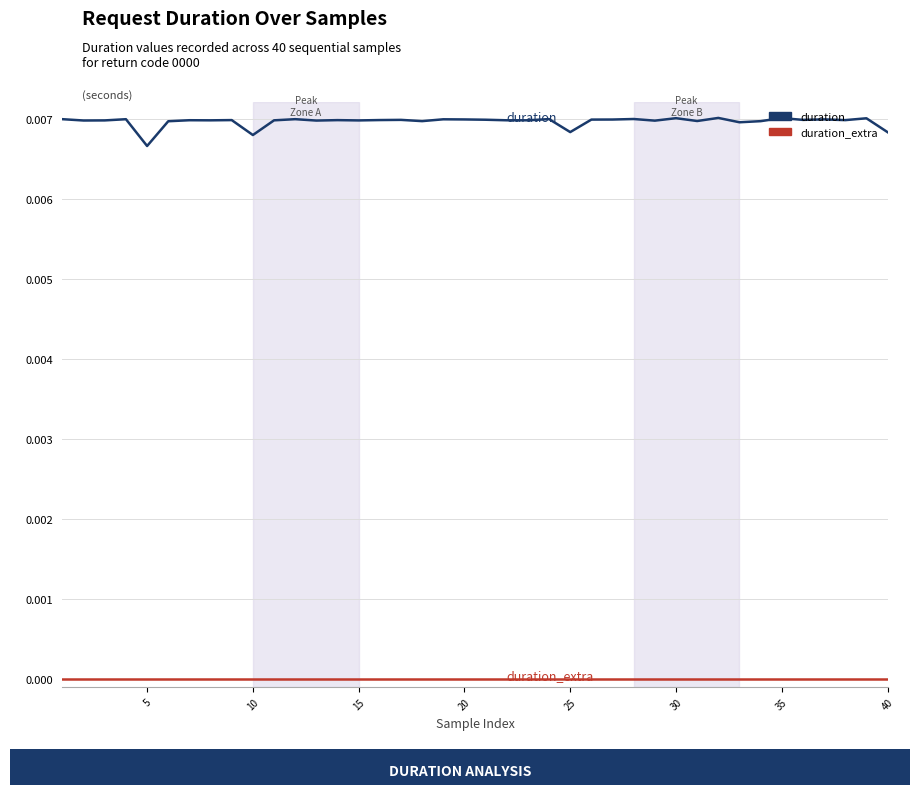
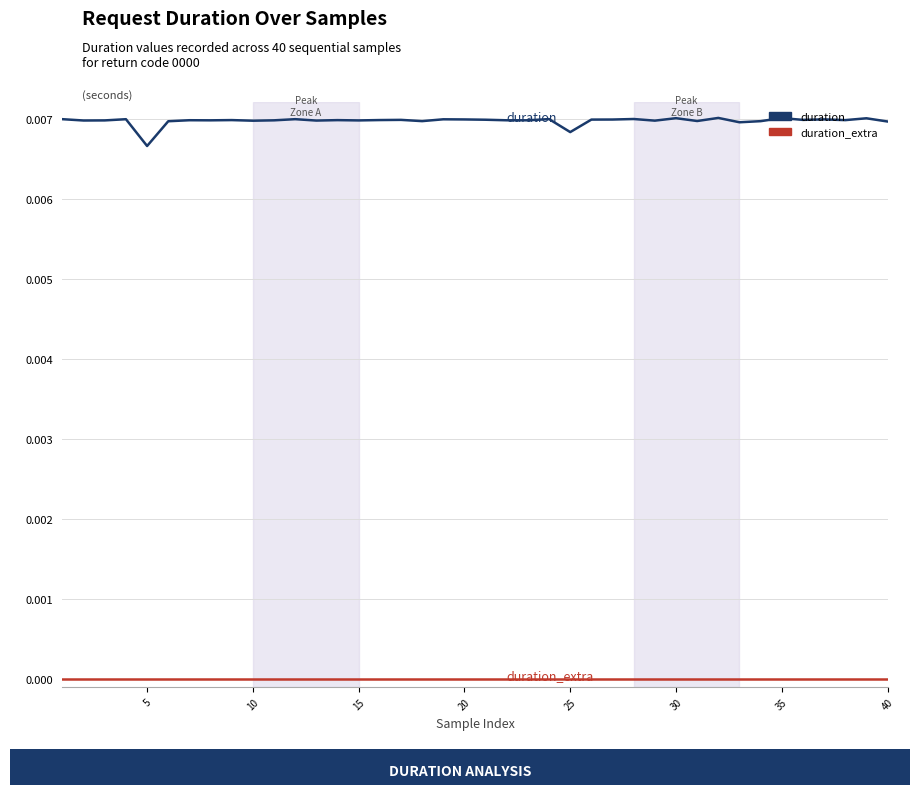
duration, 10: 0.0068 -> 0.0070
duration, 40: 0.0068 -> 0.0070
